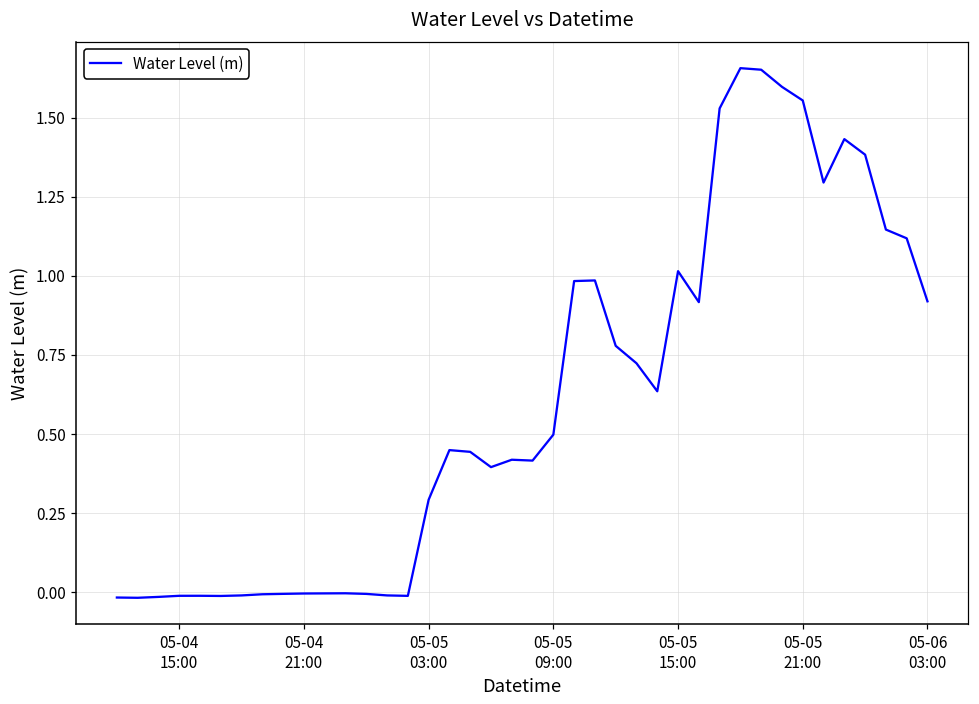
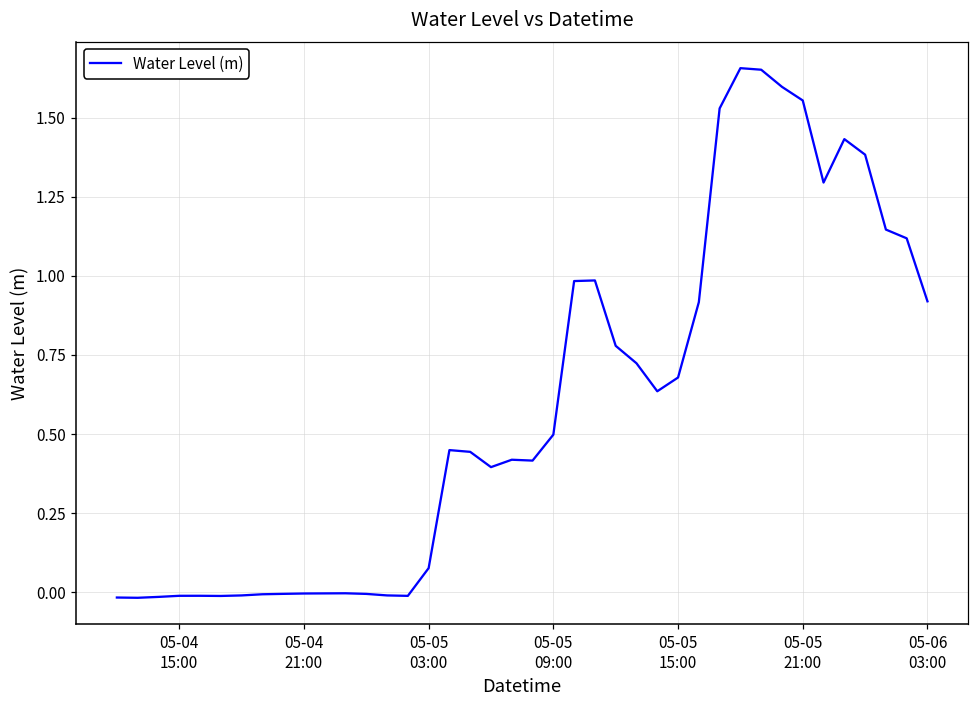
05-05 03:00: 0.29 -> 0.08
05-05 15:00: 1.01 -> 0.68
